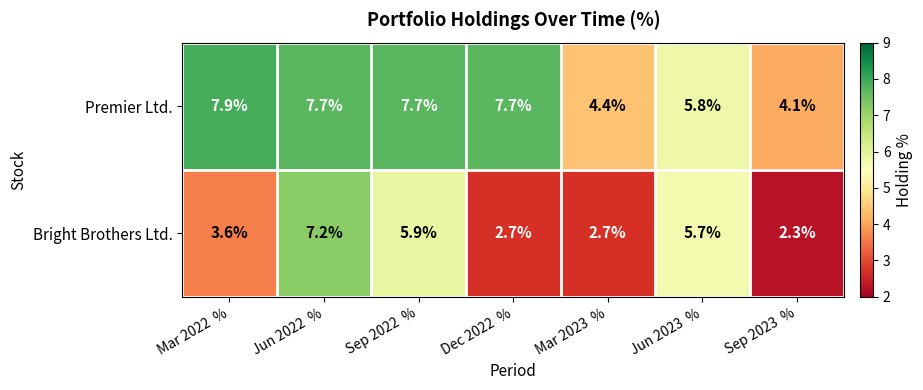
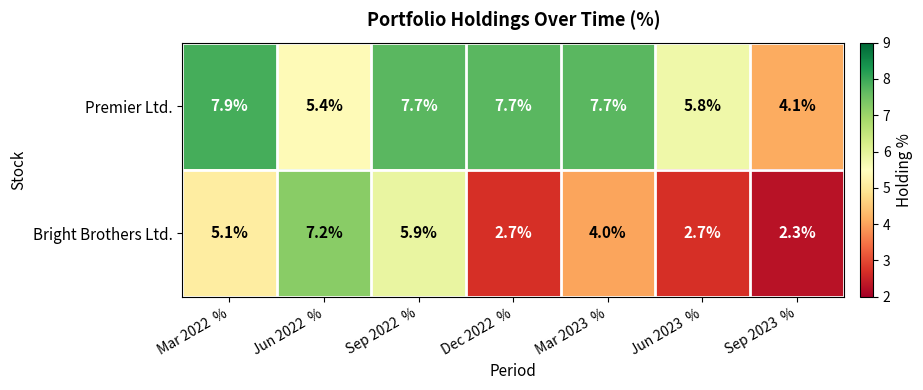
Premier Ltd., Jun 2022 %: 7.7% -> 5.4%
Premier Ltd., Mar 2023 %: 4.4% -> 7.7%
Bright Brothers Ltd., Mar 2022 %: 3.6% -> 5.1%
Bright Brothers Ltd., Mar 2023 %: 2.7% -> 4.0%
Bright Brothers Ltd., Jun 2023 %: 5.7% -> 2.7%
